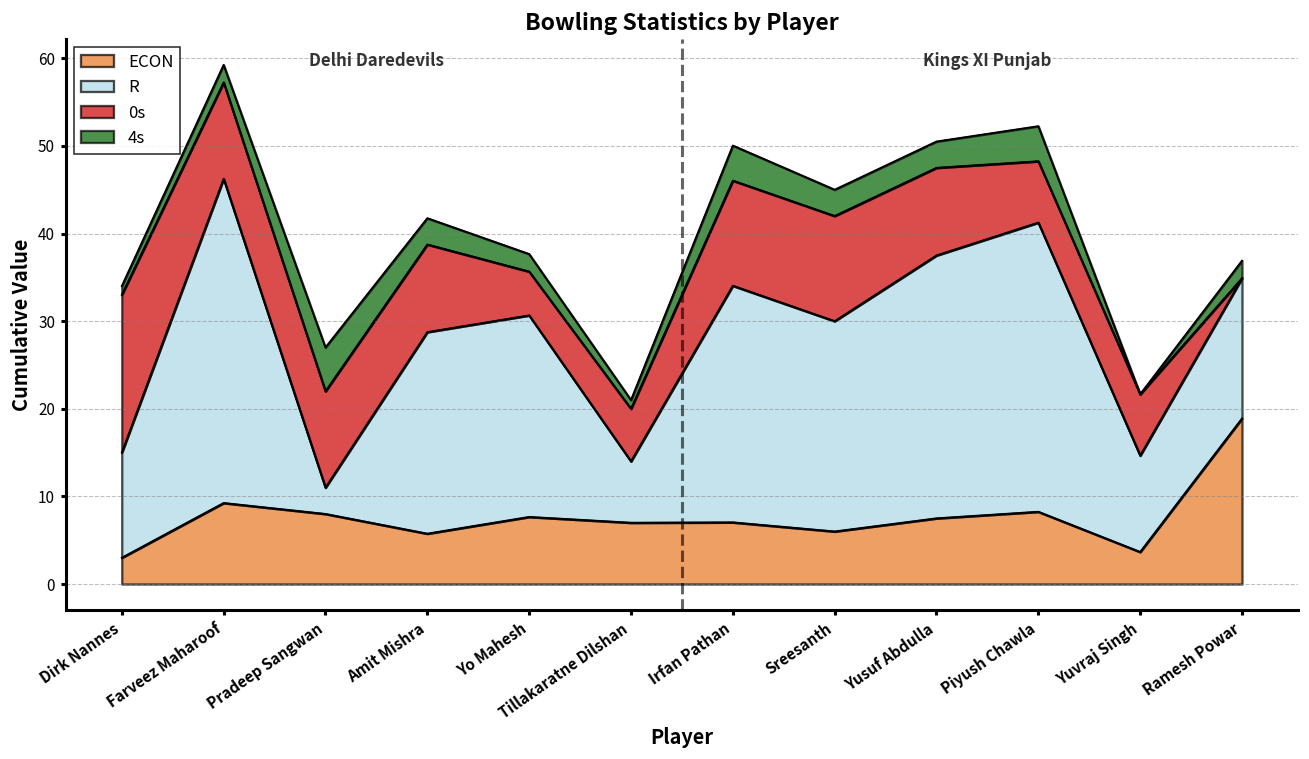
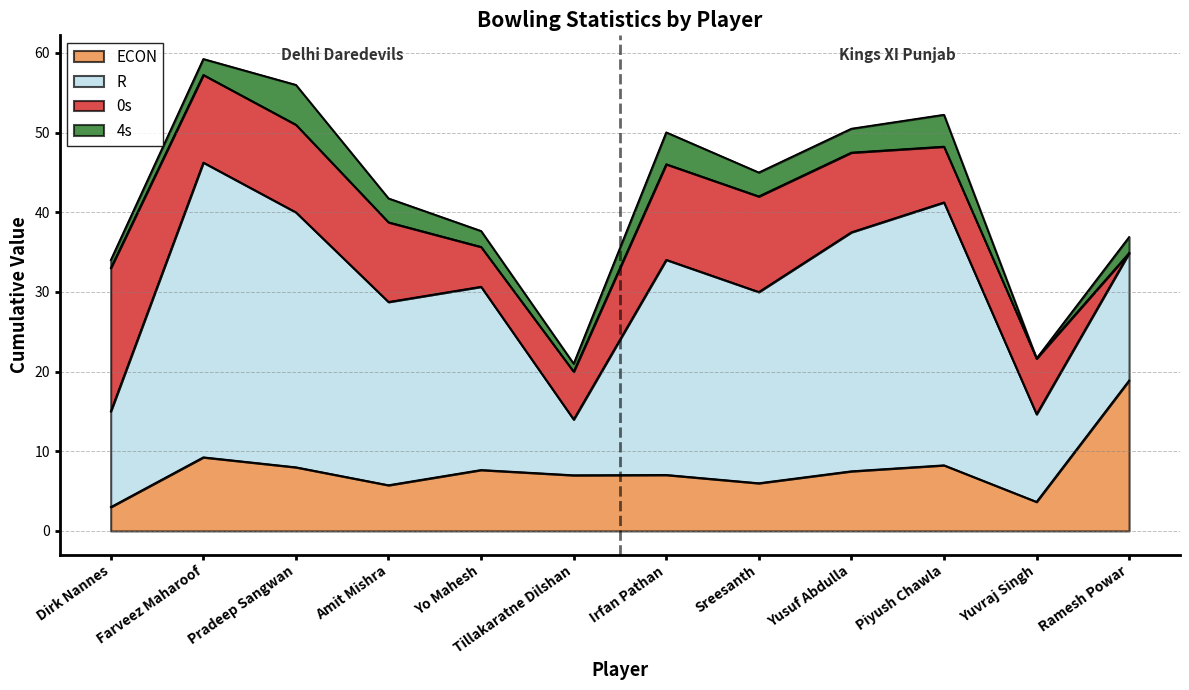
R, Pradeep Sangwan: 3 -> 32
